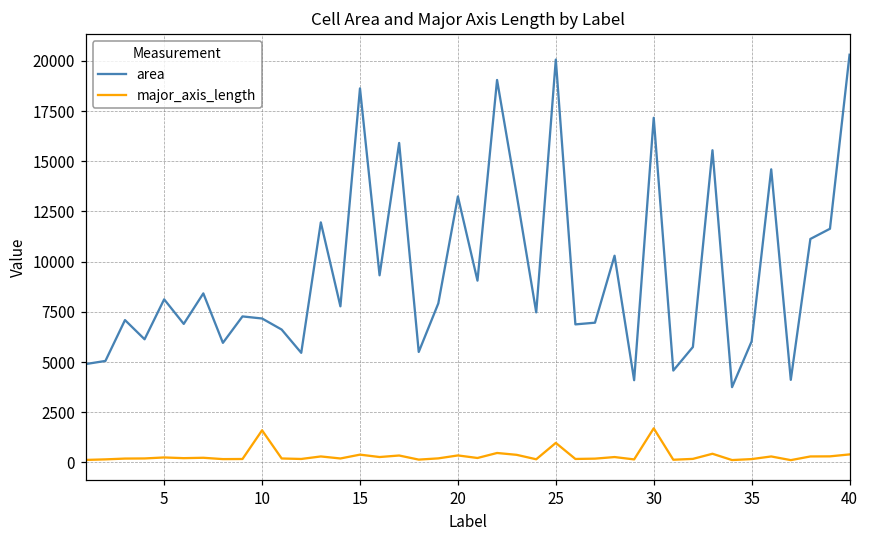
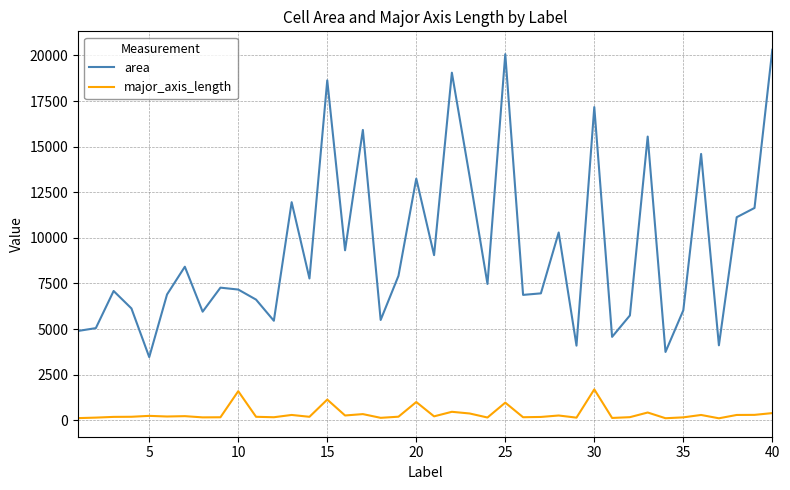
area, 5: 8100 -> 3500
major_axis_length, 15: 400 -> 1100
major_axis_length, 20: 300 -> 1000
